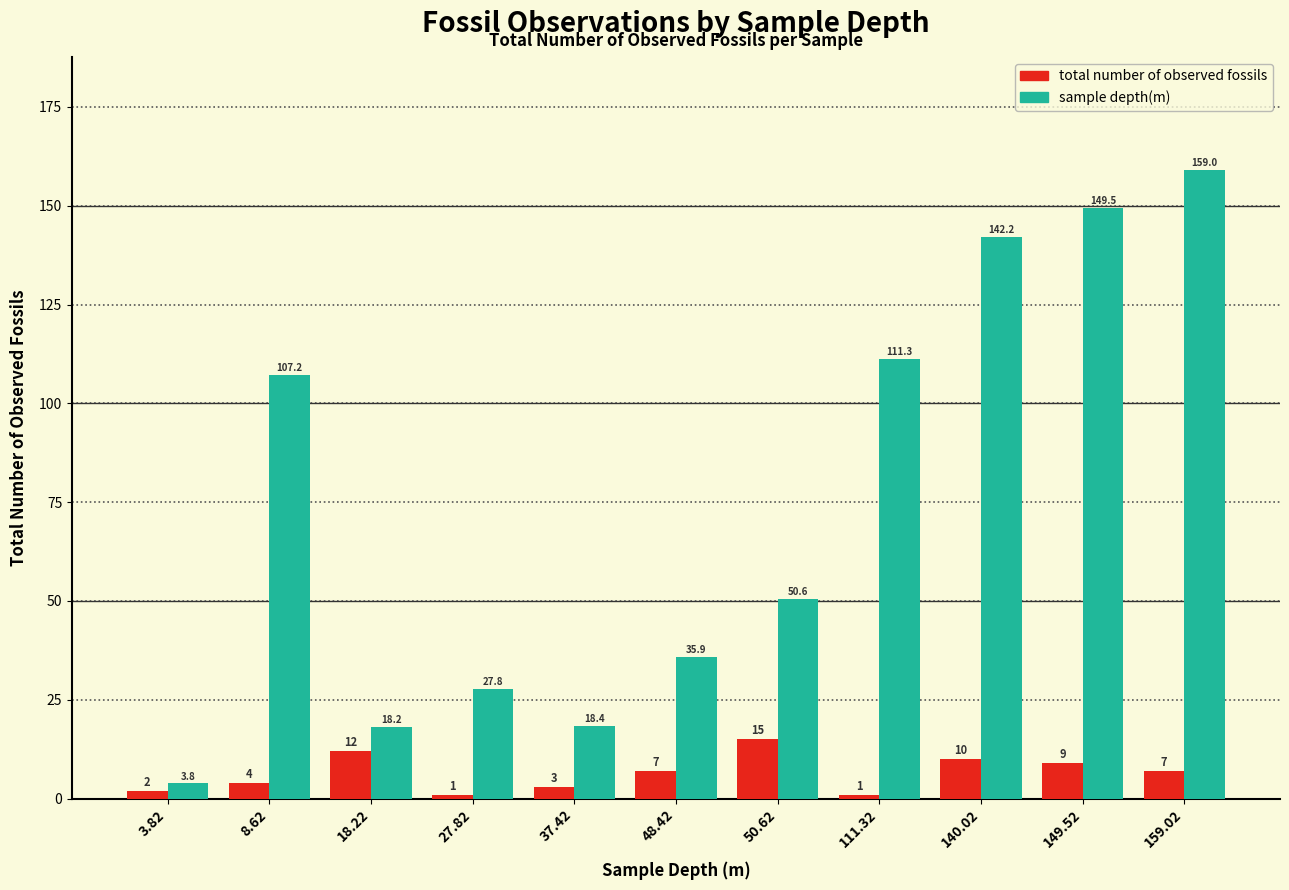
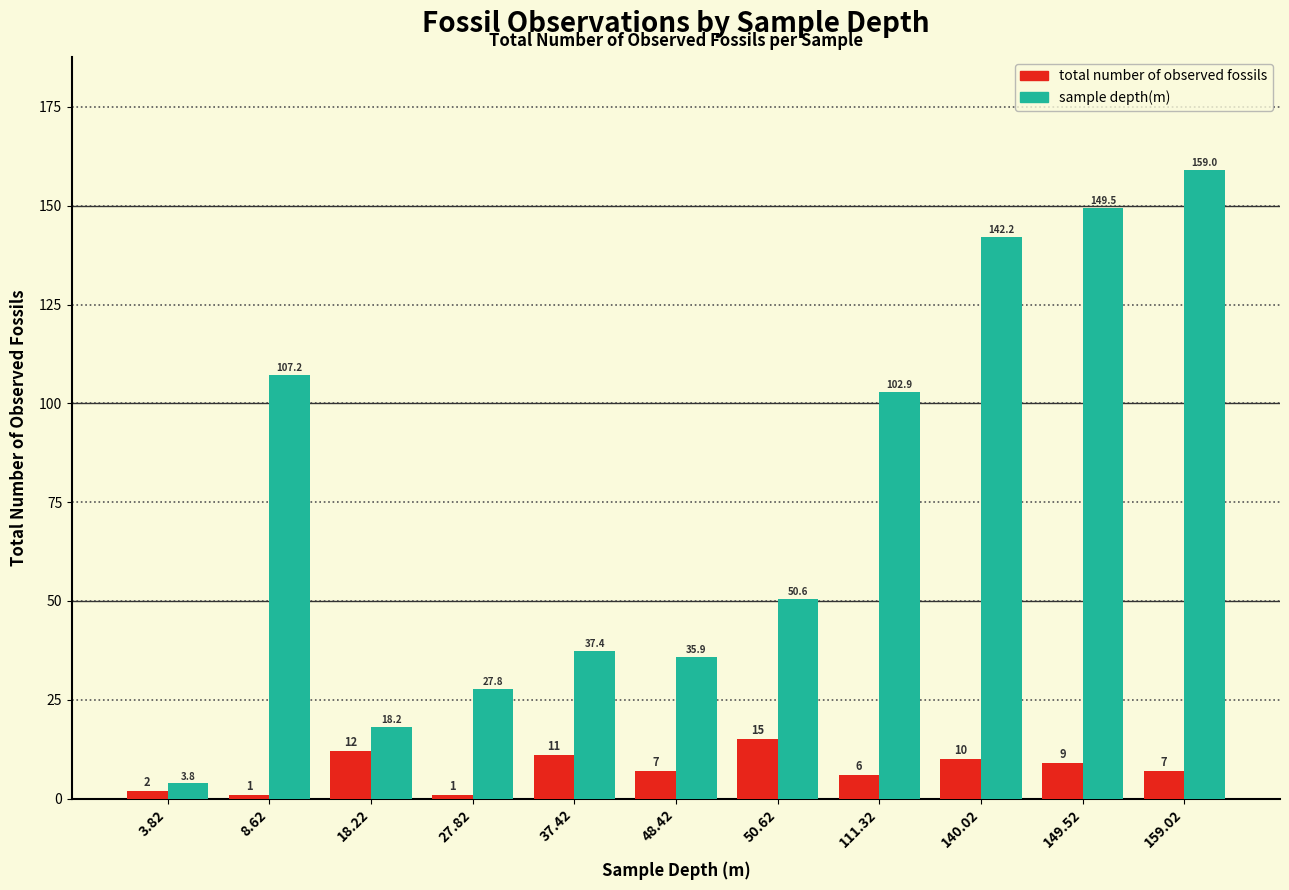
total number of observed fossils, 8.62: 4 -> 1
total number of observed fossils, 37.42: 3 -> 11
sample depth(m), 37.42: 18.4 -> 37.4
total number of observed fossils, 111.32: 1 -> 6
sample depth(m), 111.32: 111.3 -> 102.9
